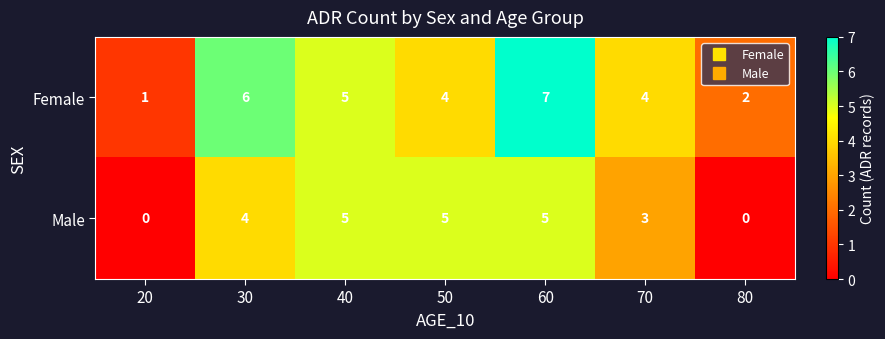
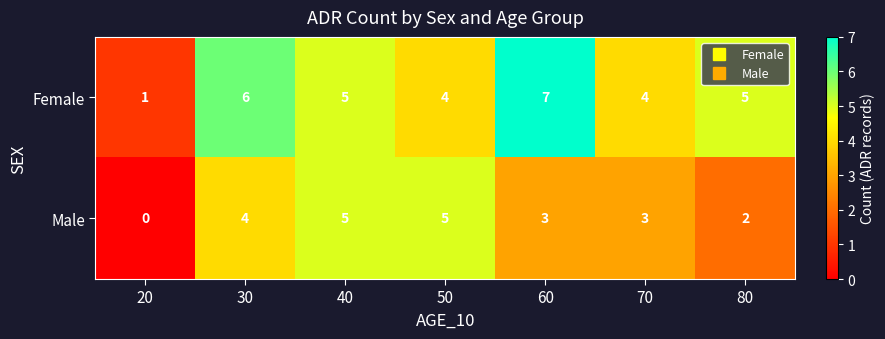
Female, 80: 2 -> 5
Male, 60: 5 -> 3
Male, 80: 0 -> 2
